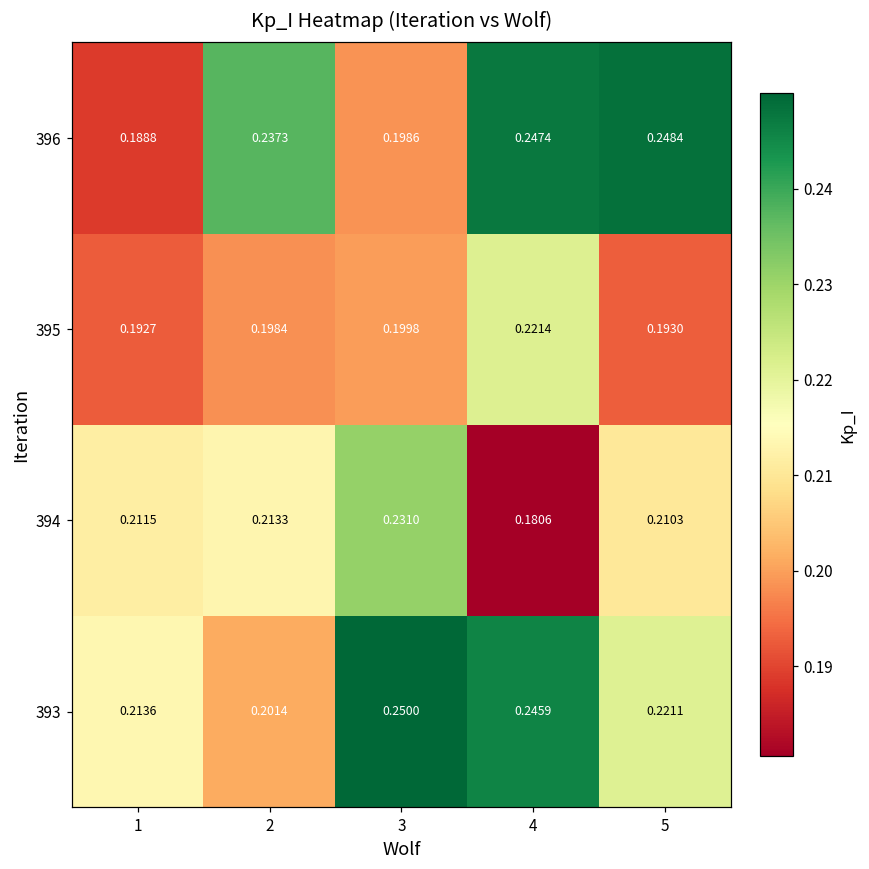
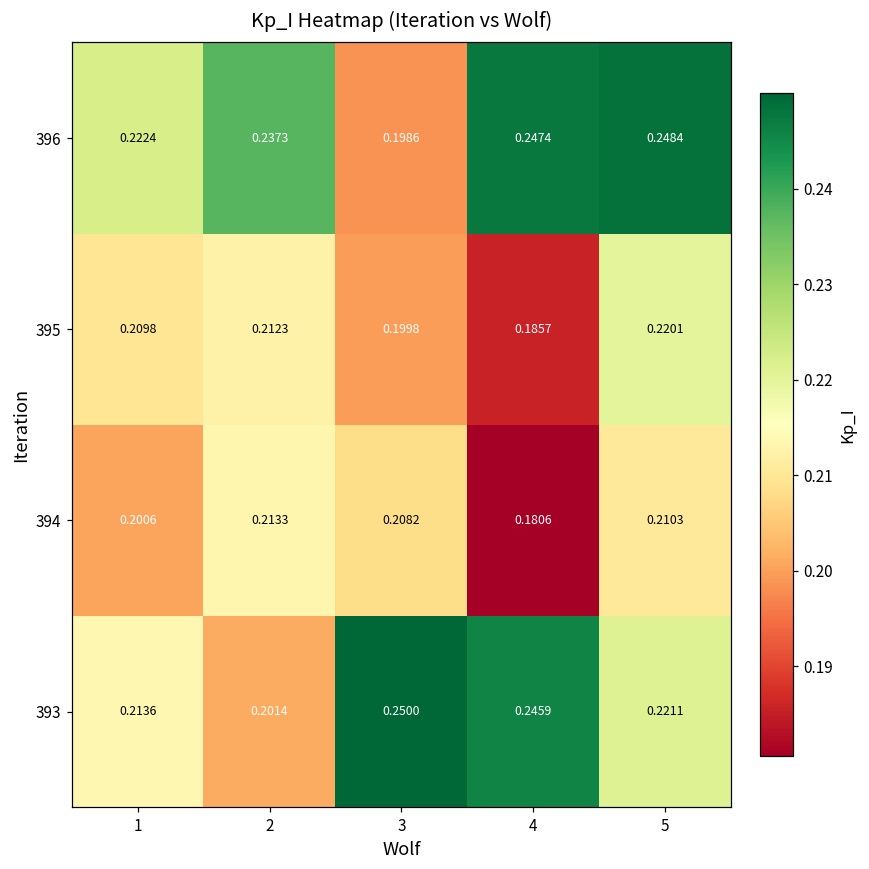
396, 1: 0.1888 -> 0.2224
395, 1: 0.1927 -> 0.2098
395, 2: 0.1984 -> 0.2123
395, 4: 0.2214 -> 0.1857
395, 5: 0.1930 -> 0.2201
394, 1: 0.2115 -> 0.2006
394, 3: 0.2310 -> 0.2082
